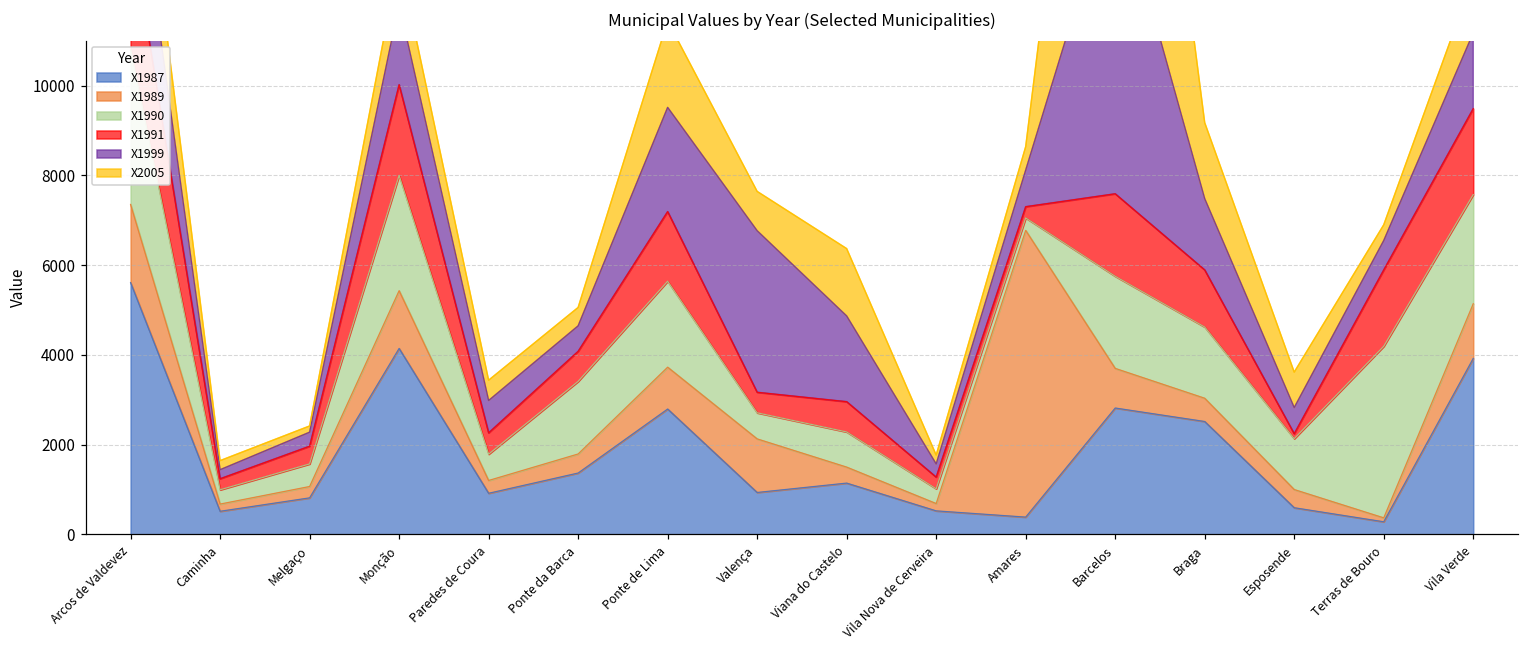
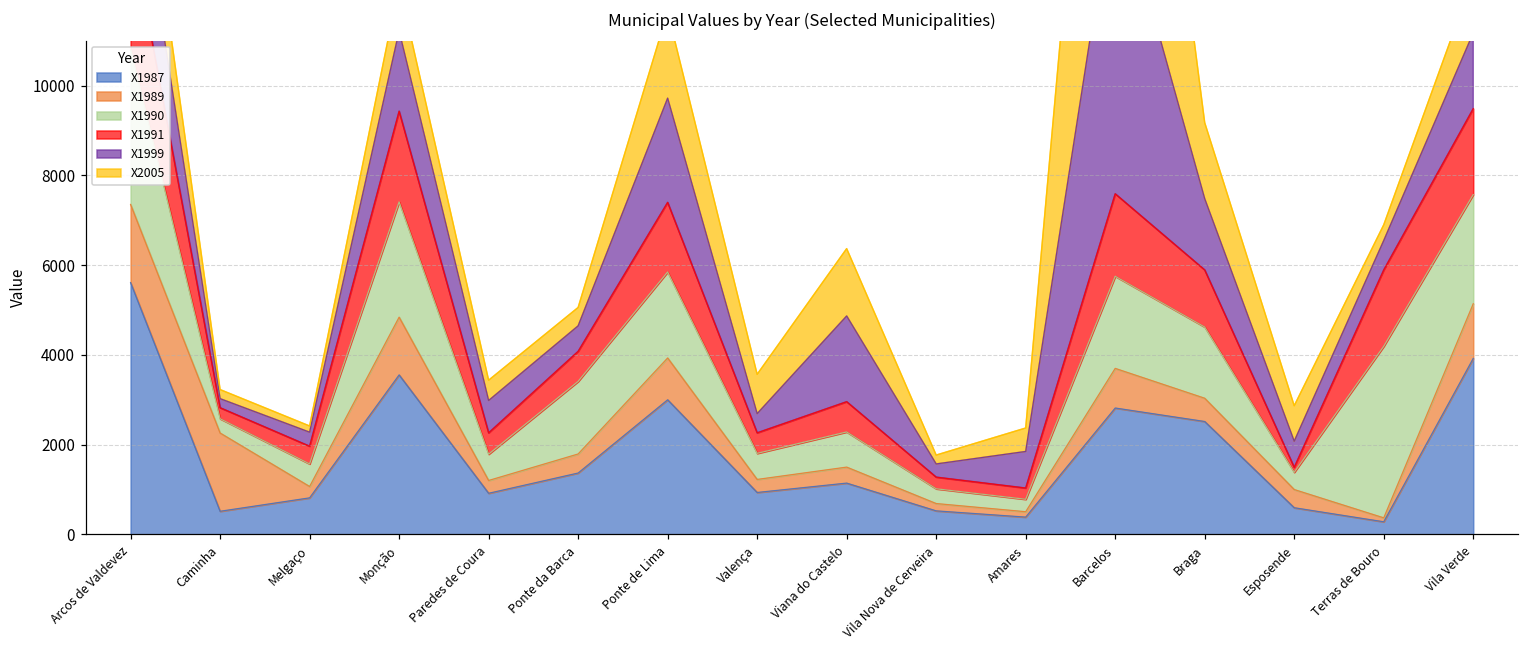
X1989, Caminha: 200 -> 1700
X1987, Monção: 4100 -> 3600
X1987, Ponte de Lima: 2800 -> 3000
X1989, Valença: 1200 -> 300
X1999, Valença: 3600 -> 400
X1989, Amares: 6400 -> 100
X1990, Esposende: 1100 -> 400
